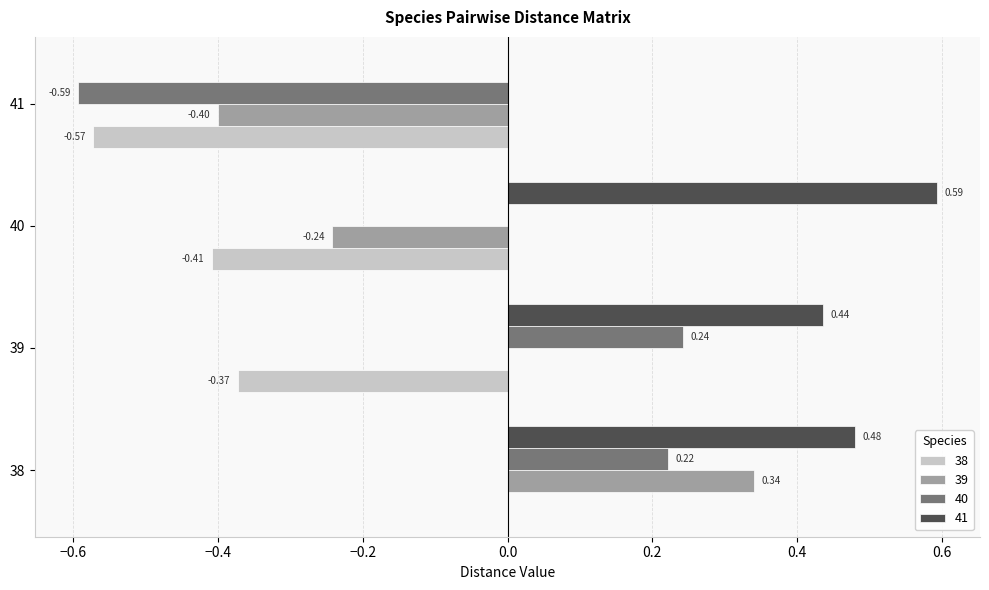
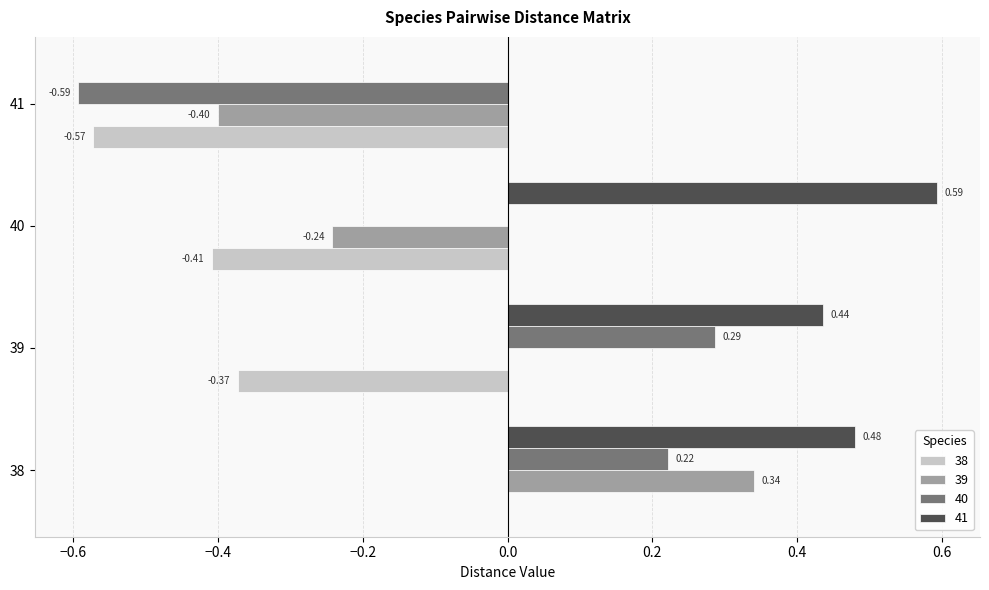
40, 39: 0.24 -> 0.29
